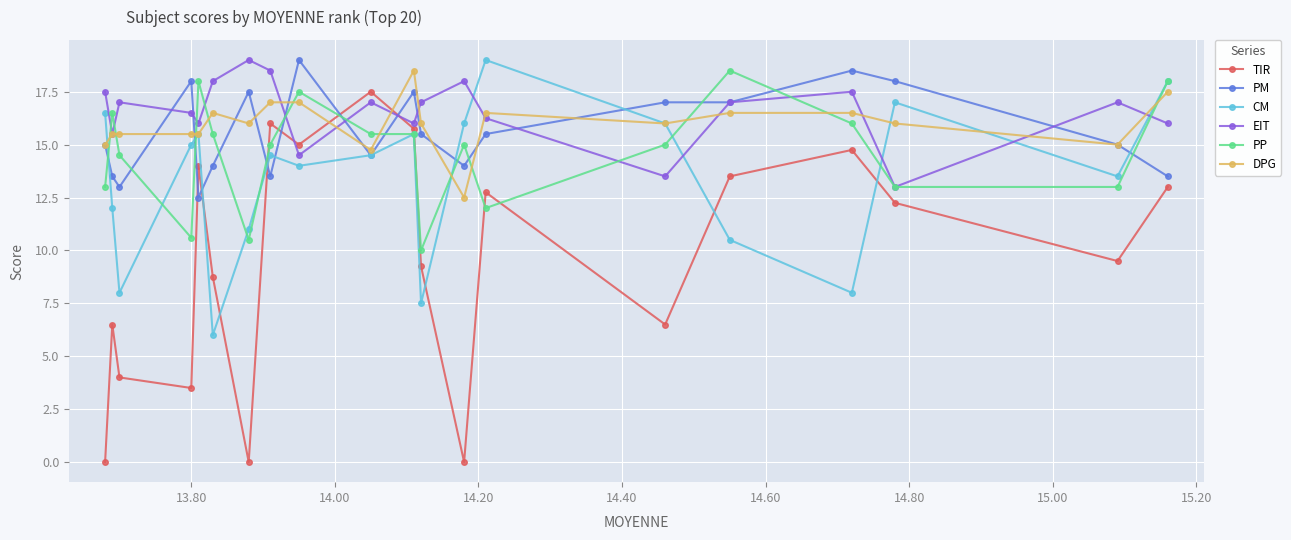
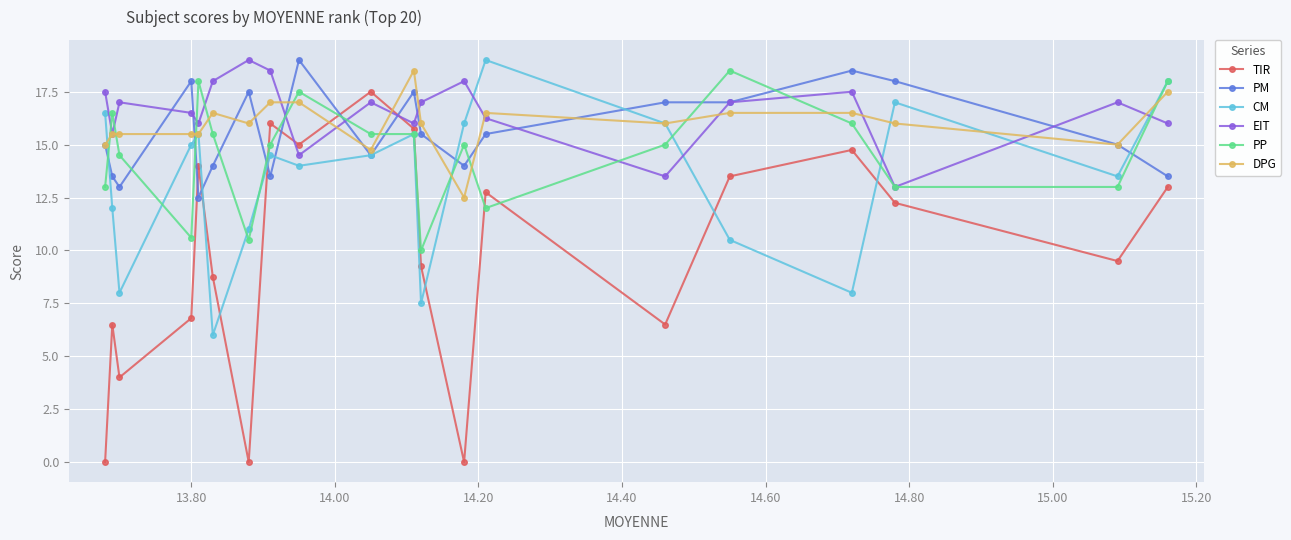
TIR, 13.80: 3.5 -> 6.8
